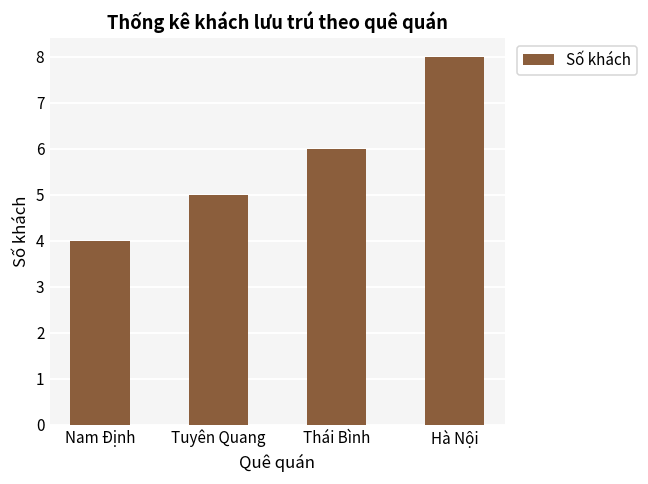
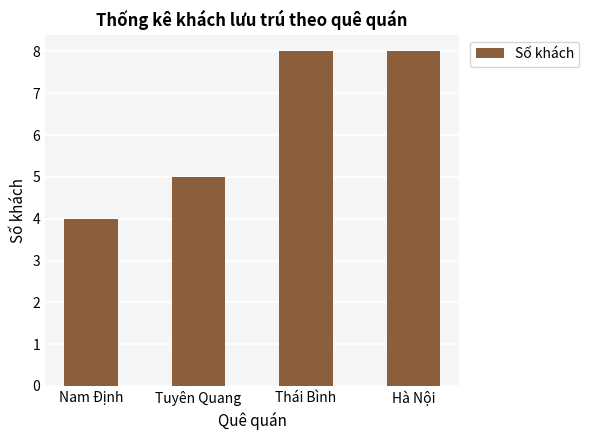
Thái Bình: 6 -> 8
